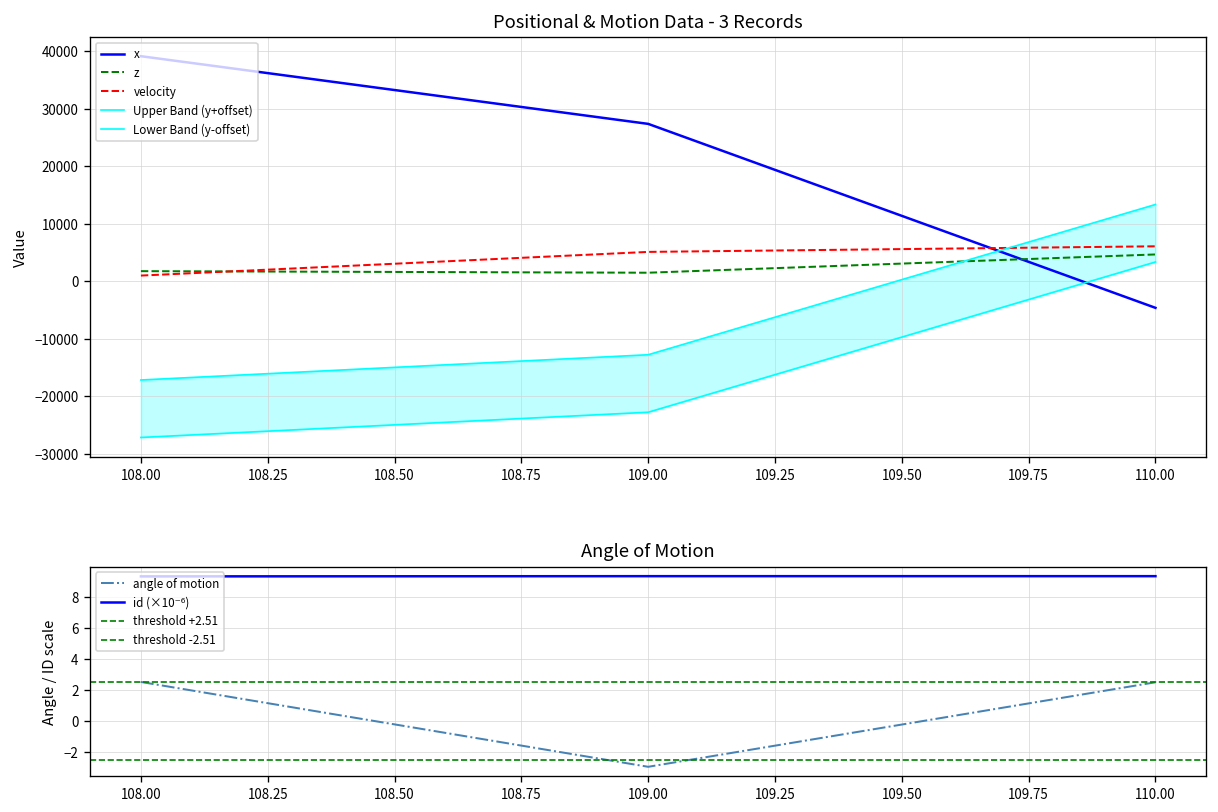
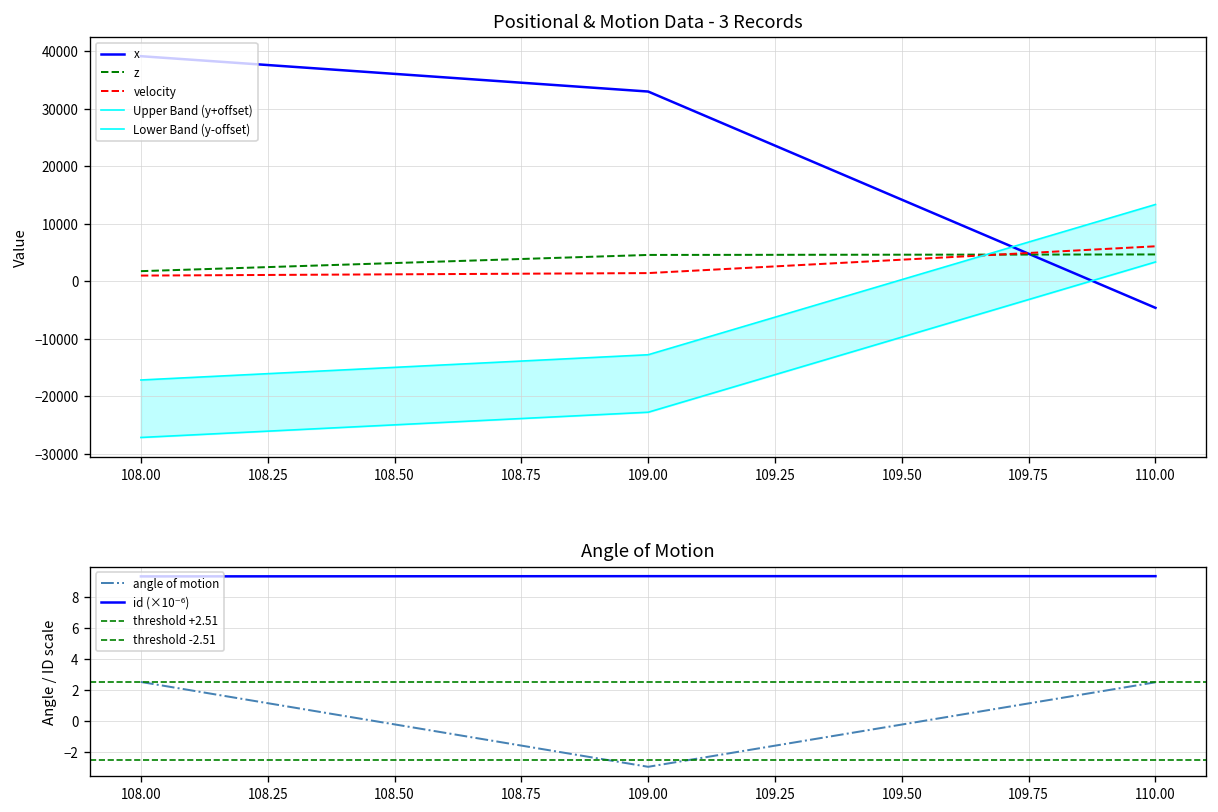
Positional & Motion Data - 3 Records, x, 109.00: 27000 -> 33000
Positional & Motion Data - 3 Records, z, 109.00: 1000 -> 5000
Positional & Motion Data - 3 Records, velocity, 109.00: 5000 -> 1000
